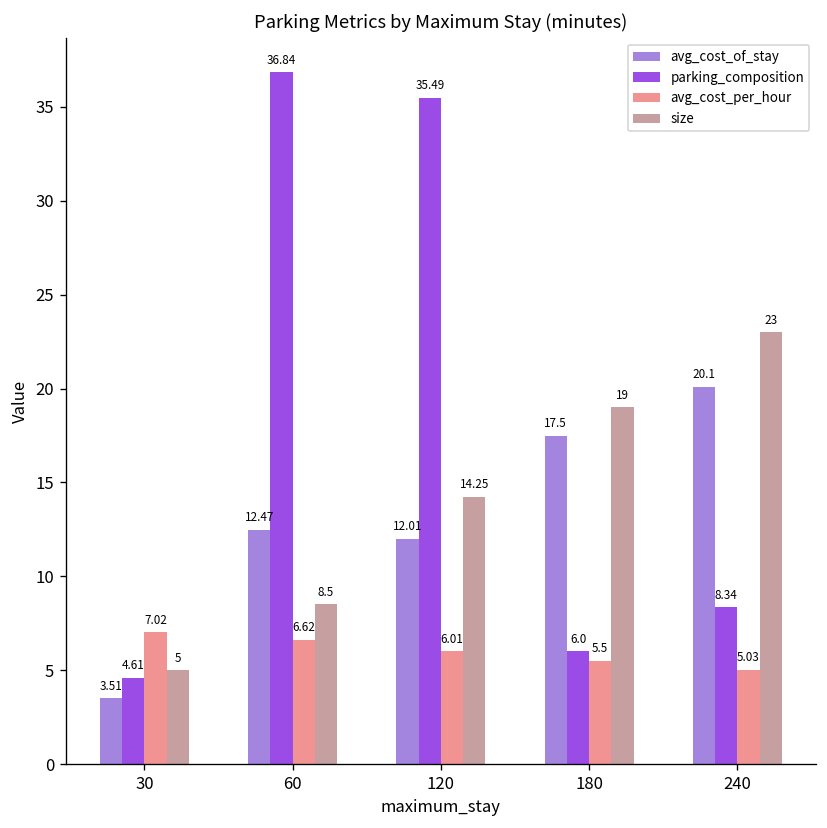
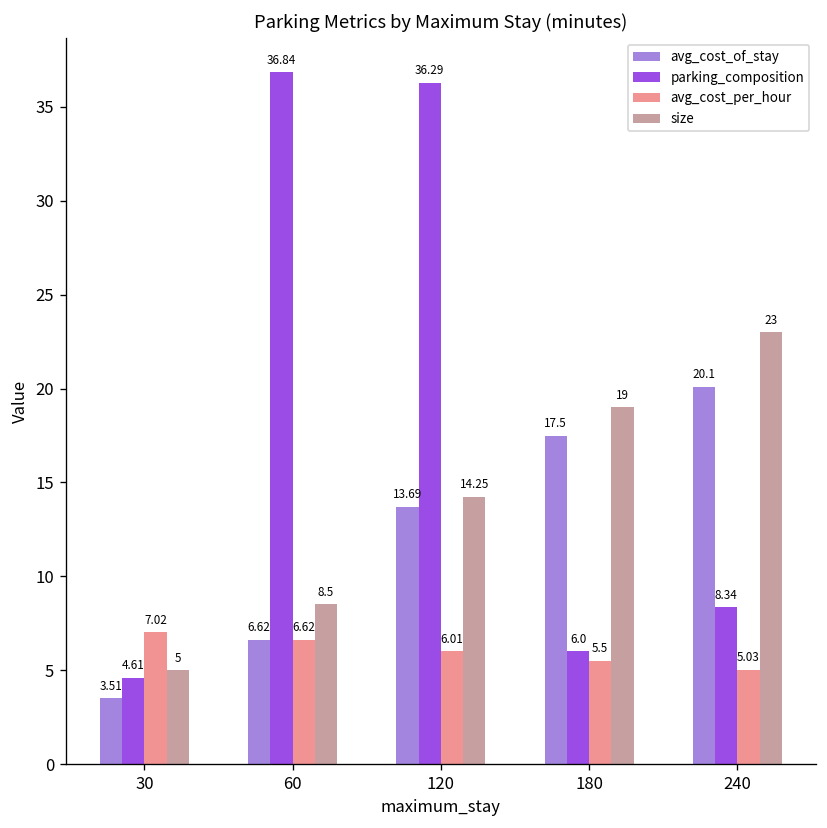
avg_cost_of_stay, 60: 12.47 -> 6.62
avg_cost_of_stay, 120: 12.01 -> 13.69
parking_composition, 120: 35.49 -> 36.29
